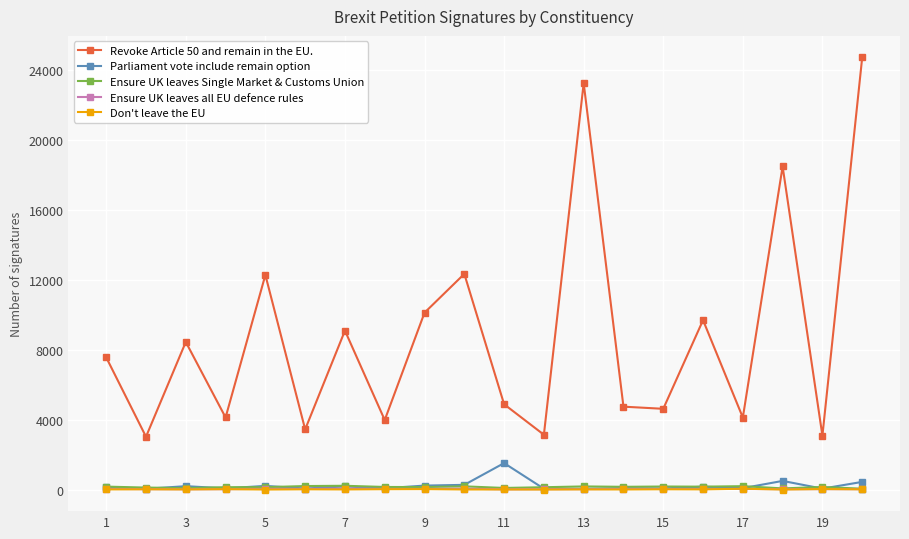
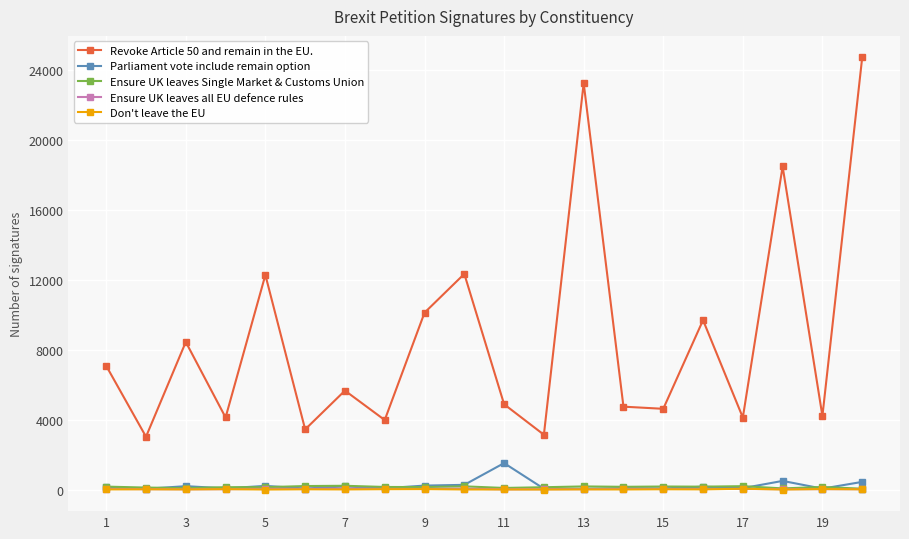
Revoke Article 50 and remain in the EU., 1: 7600 -> 7100
Revoke Article 50 and remain in the EU., 7: 9100 -> 5700
Revoke Article 50 and remain in the EU., 19: 3100 -> 4200
